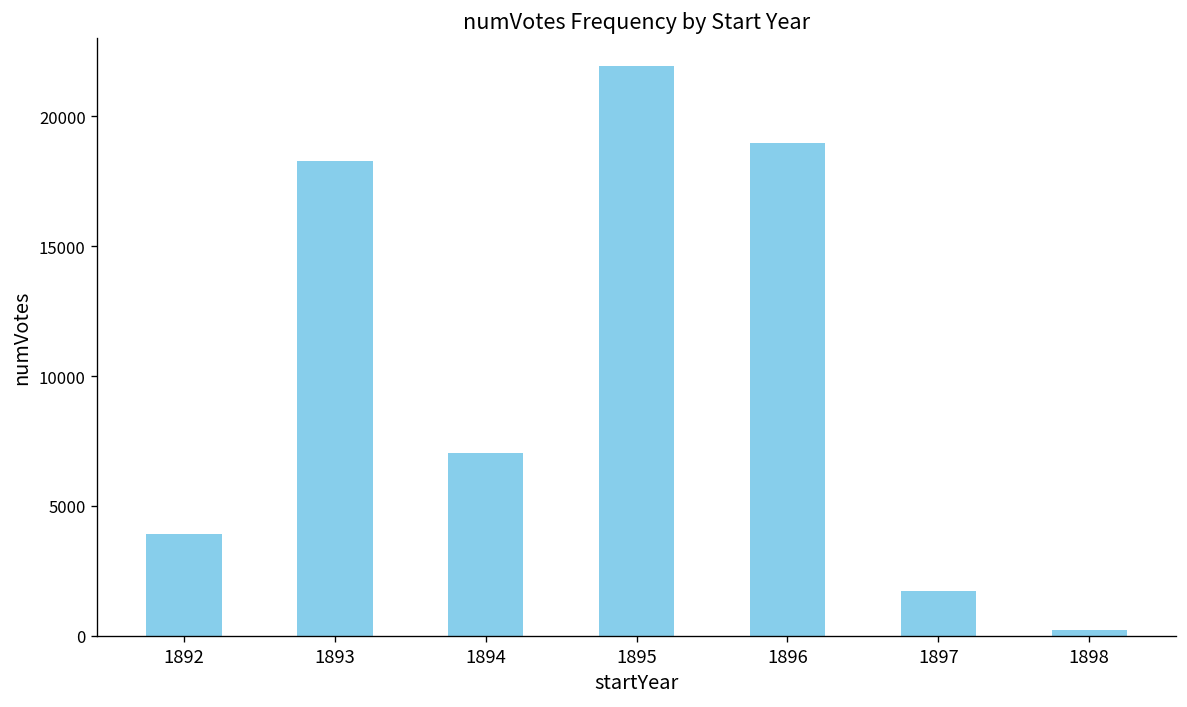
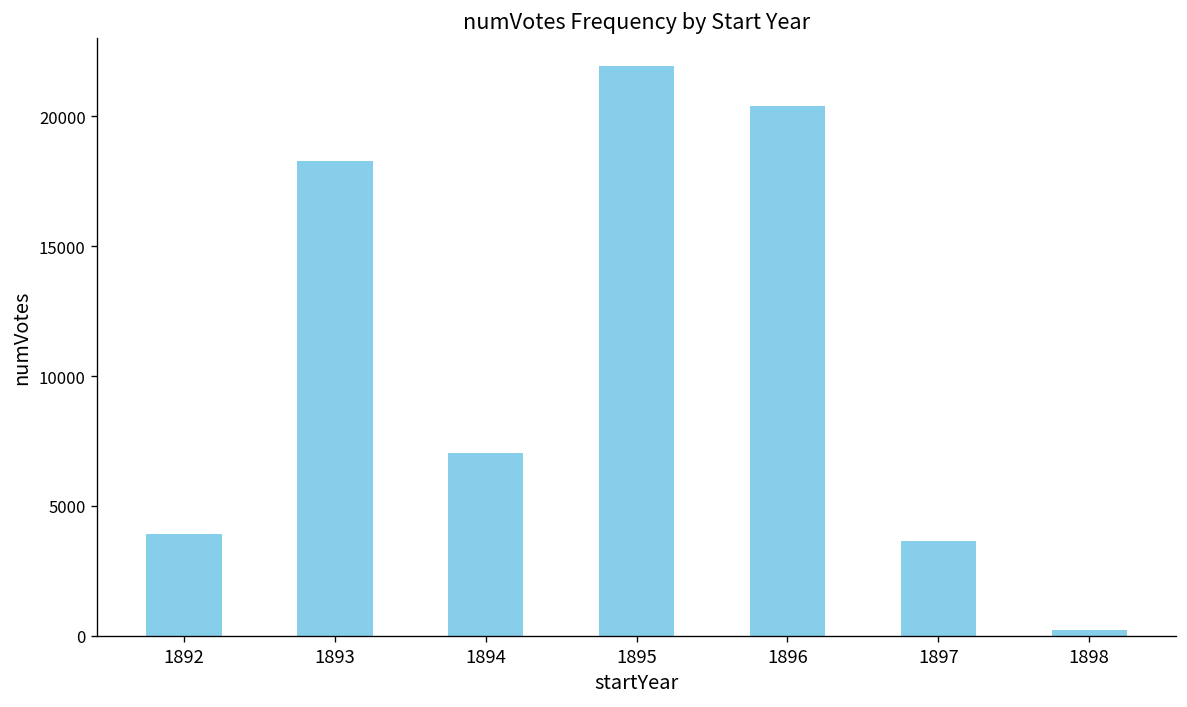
1896: 19000 -> 20400
1897: 1700 -> 3600
